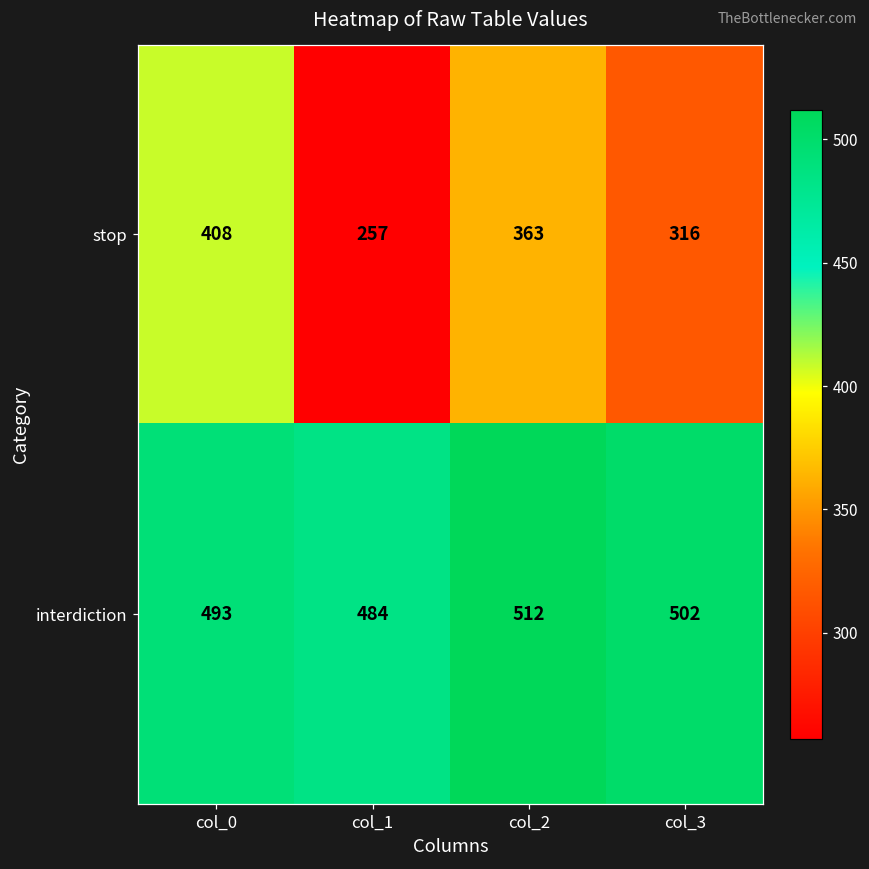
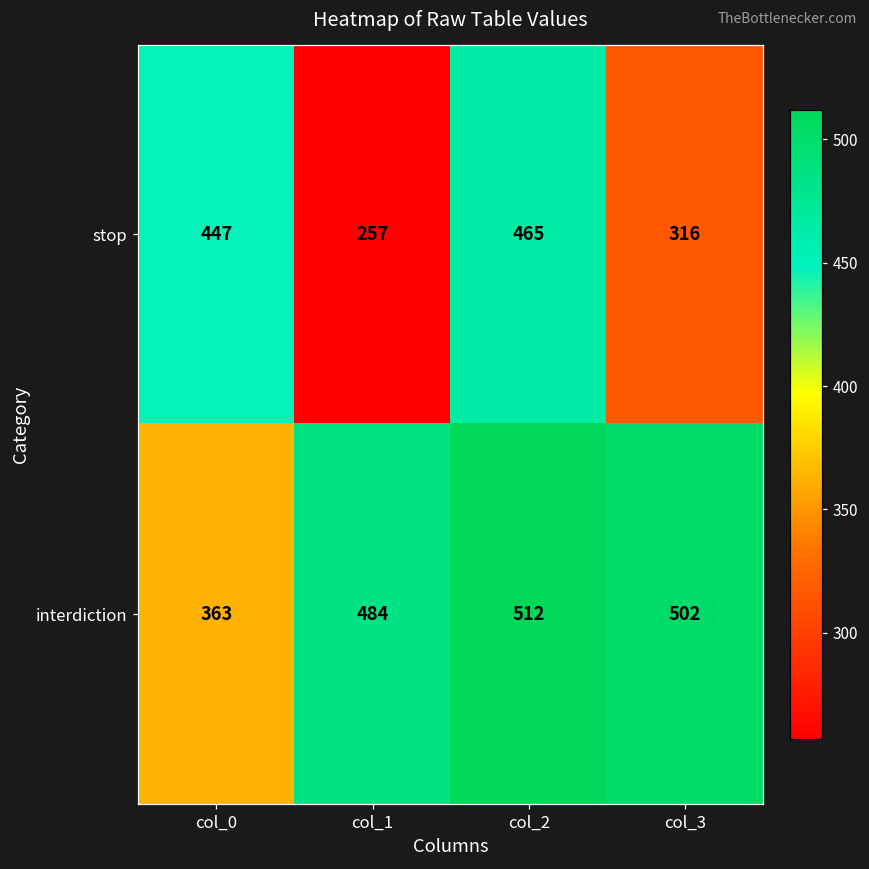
stop, col_0: 408 -> 447
stop, col_2: 363 -> 465
interdiction, col_0: 493 -> 363
